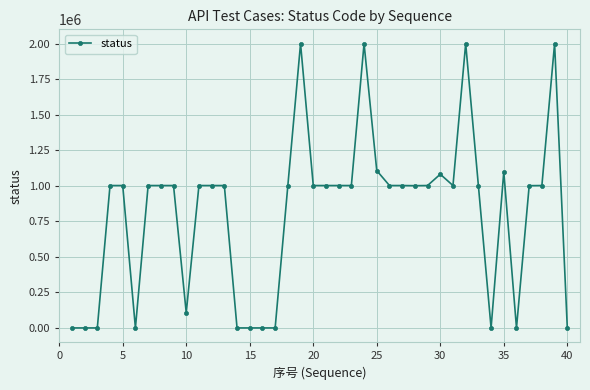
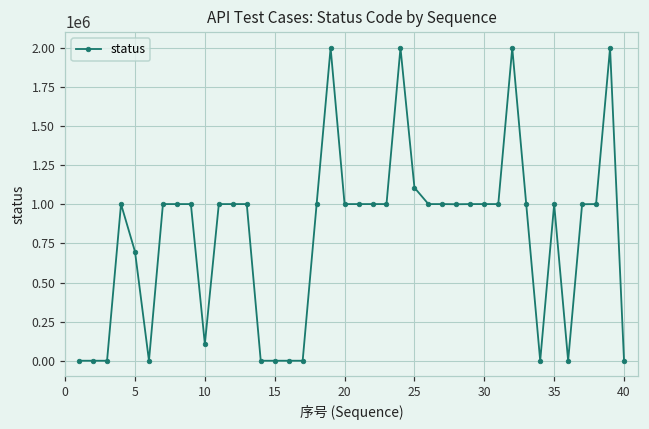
5: 1000000 -> 700000
30: 1080000 -> 1000000
35: 1100000 -> 1000000
